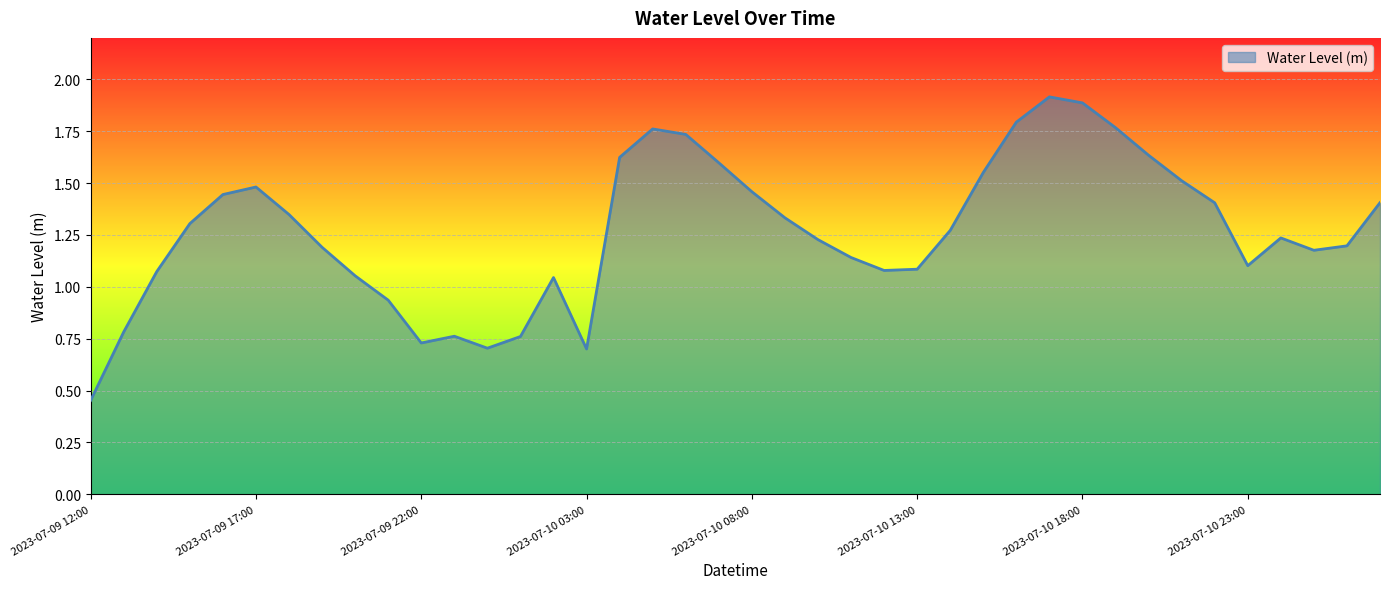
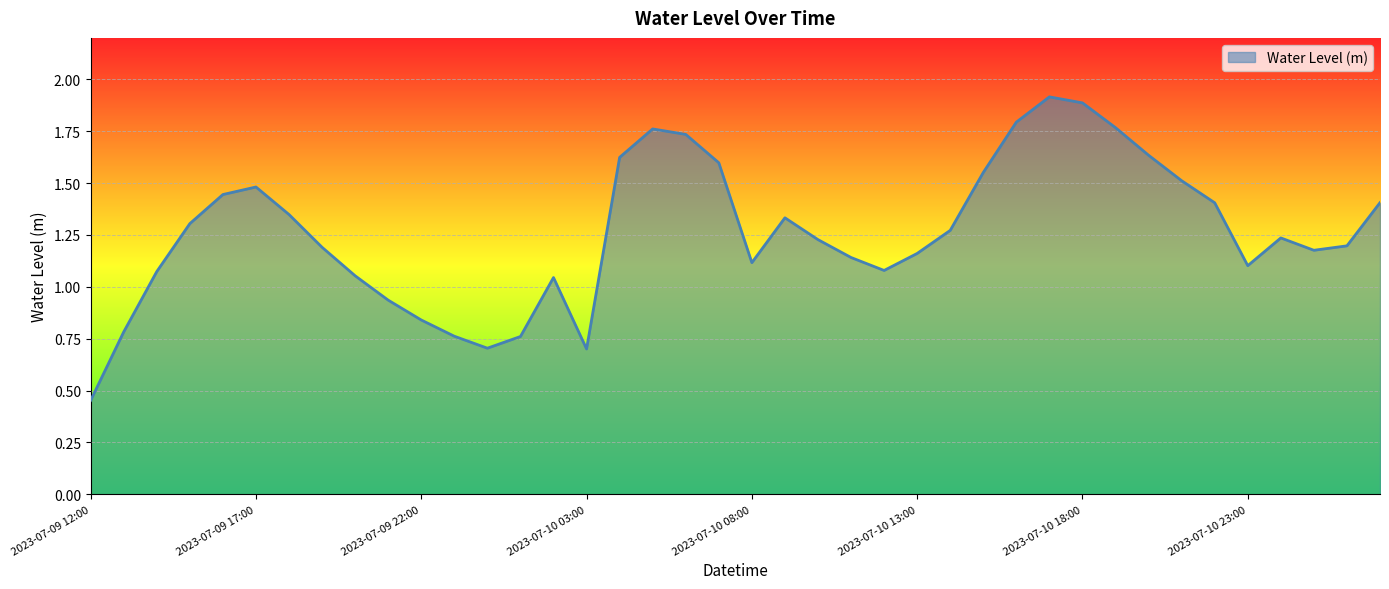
2023-07-09 22:00: 0.73 -> 0.84
2023-07-10 08:00: 1.46 -> 1.12
2023-07-10 13:00: 1.09 -> 1.16
